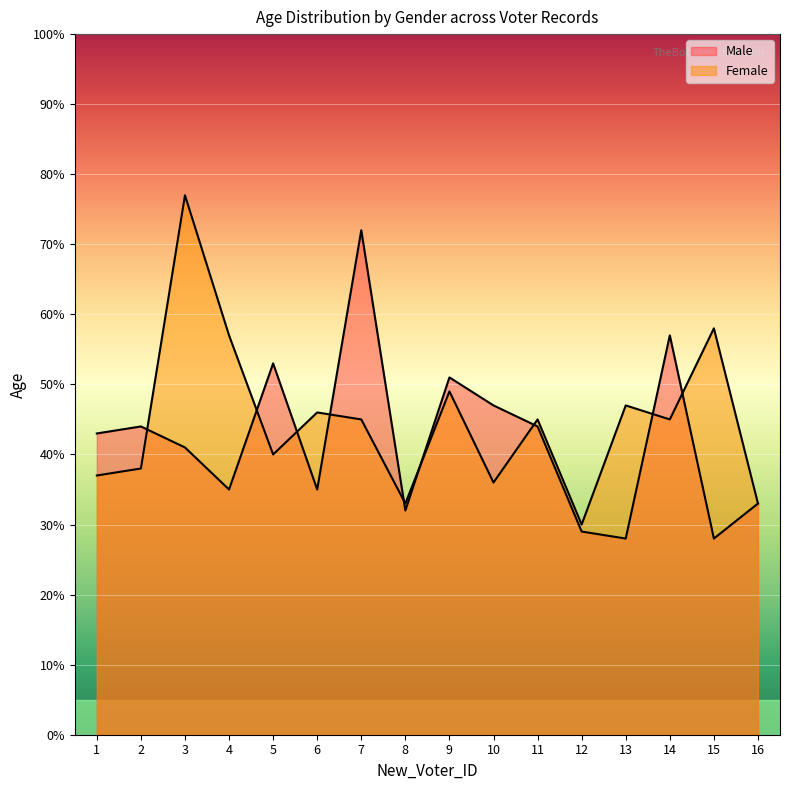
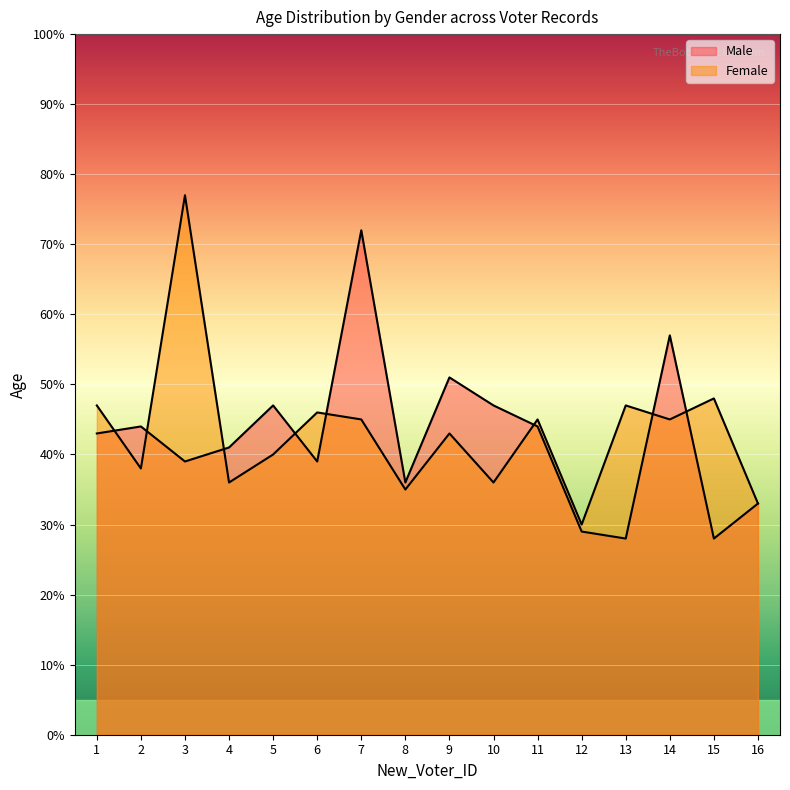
Female, 1: 37% -> 47%
Male, 3: 41% -> 39%
Male, 4: 35% -> 41%
Female, 4: 57% -> 36%
Male, 5: 53% -> 47%
Male, 6: 35% -> 39%
Male, 8: 32% -> 36%
Female, 8: 33% -> 35%
Female, 9: 49% -> 43%
Female, 15: 58% -> 48%
